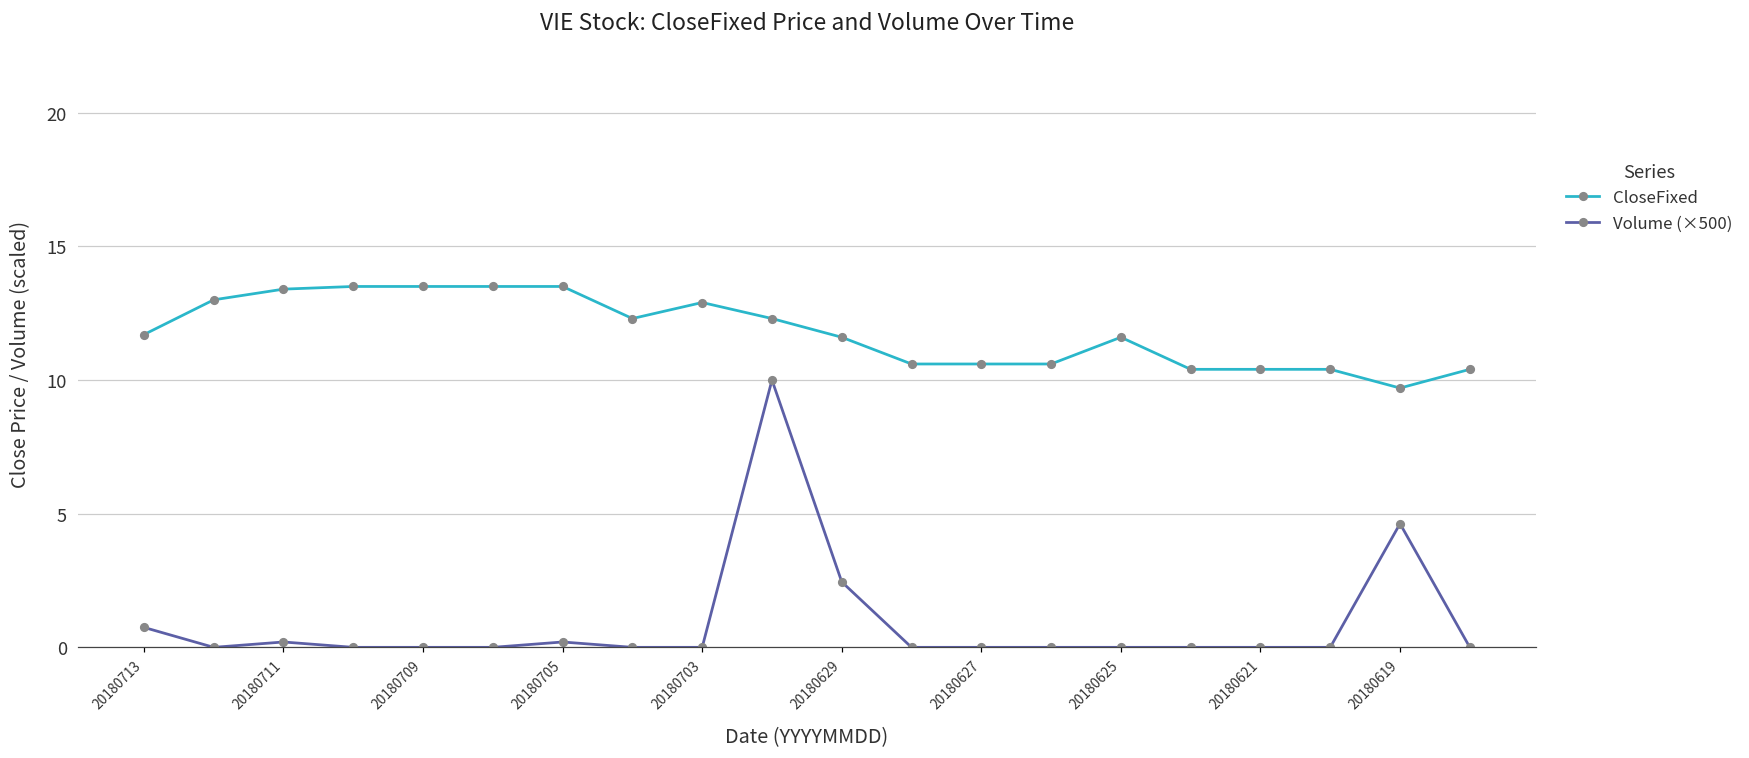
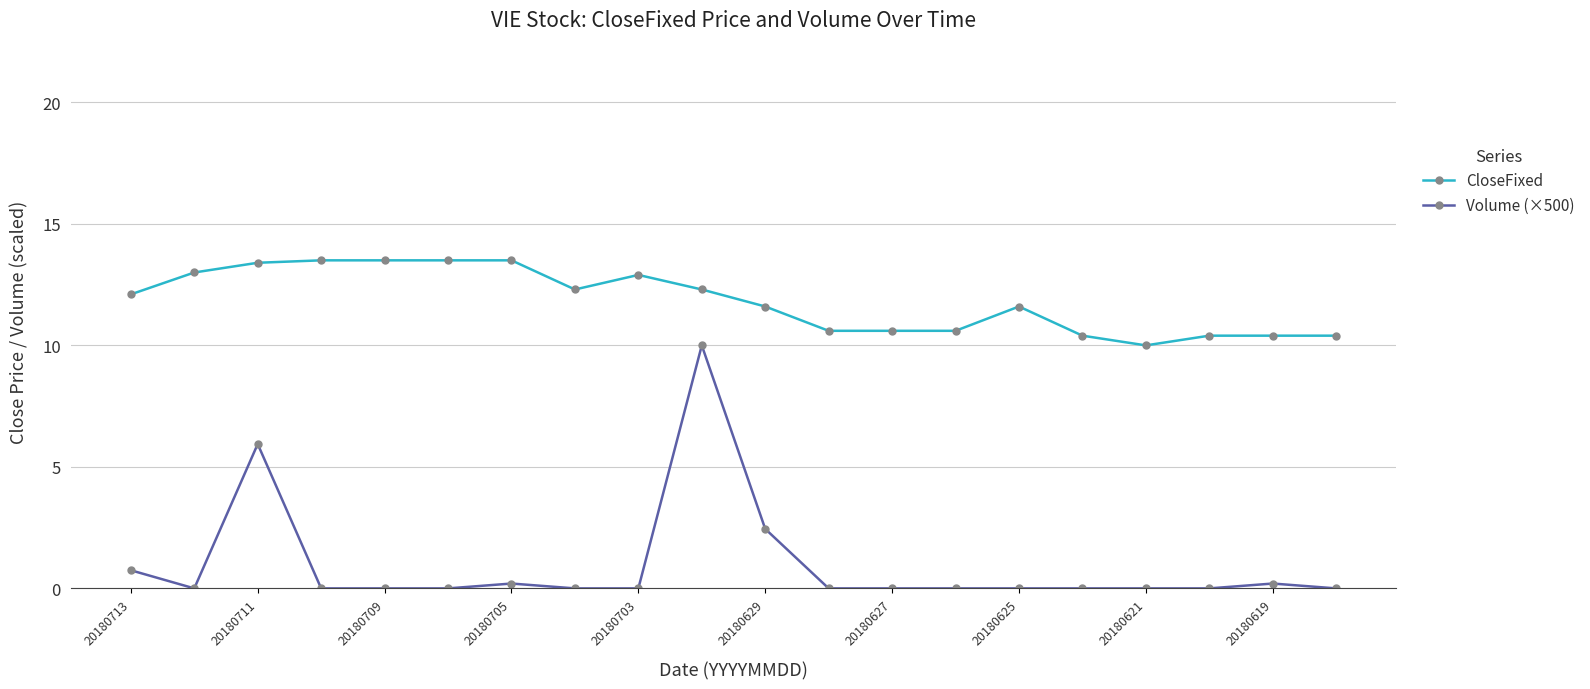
CloseFixed, 20180713: 11.7 -> 12.1
Volume (×500), 20180711: 0.2 -> 5.9
CloseFixed, 20180621: 10.4 -> 10.0
CloseFixed, 20180619: 9.7 -> 10.4
Volume (×500), 20180619: 4.6 -> 0.2
